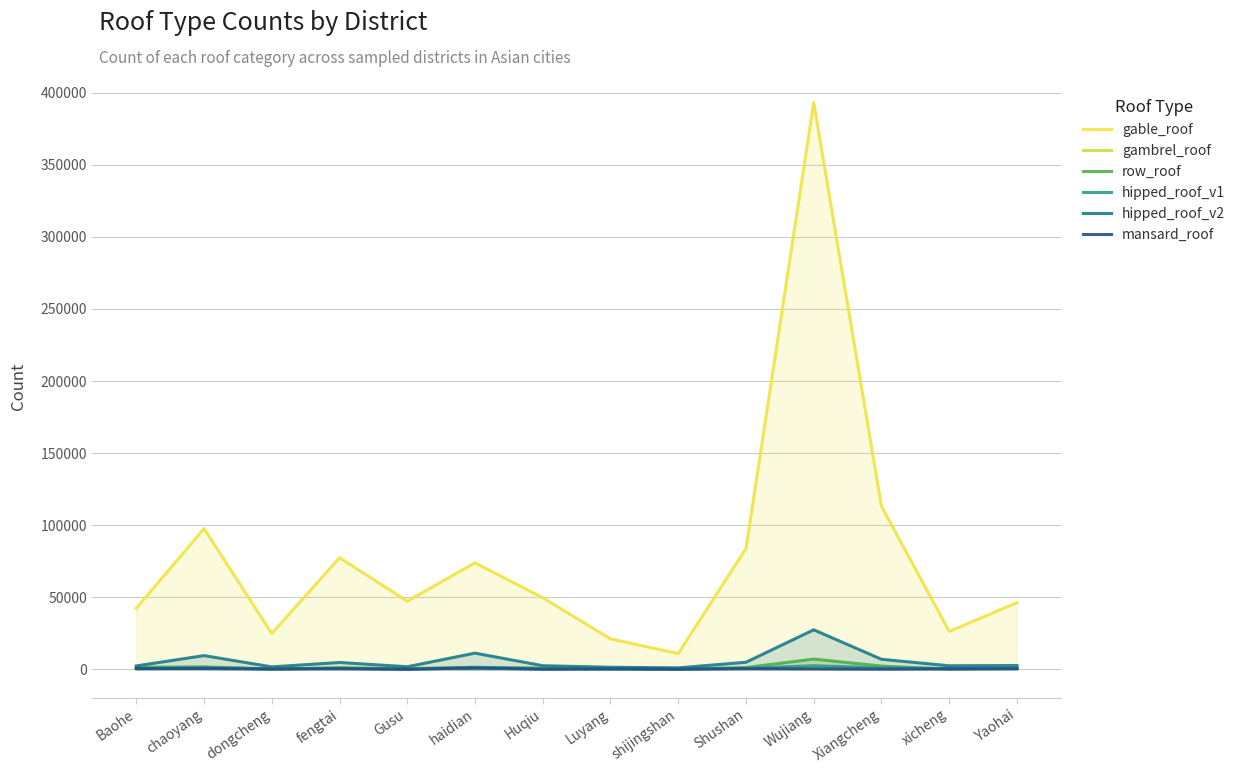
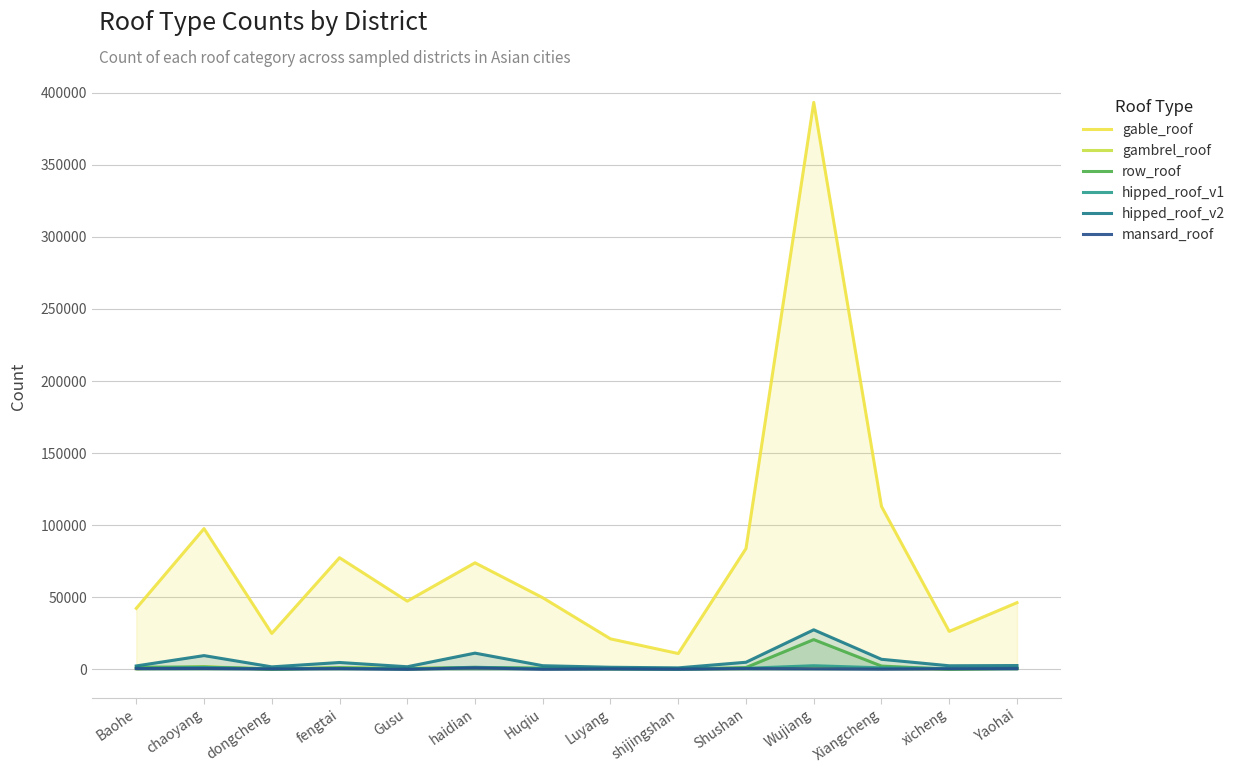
row_roof, Wujiang: 7000 -> 21000
